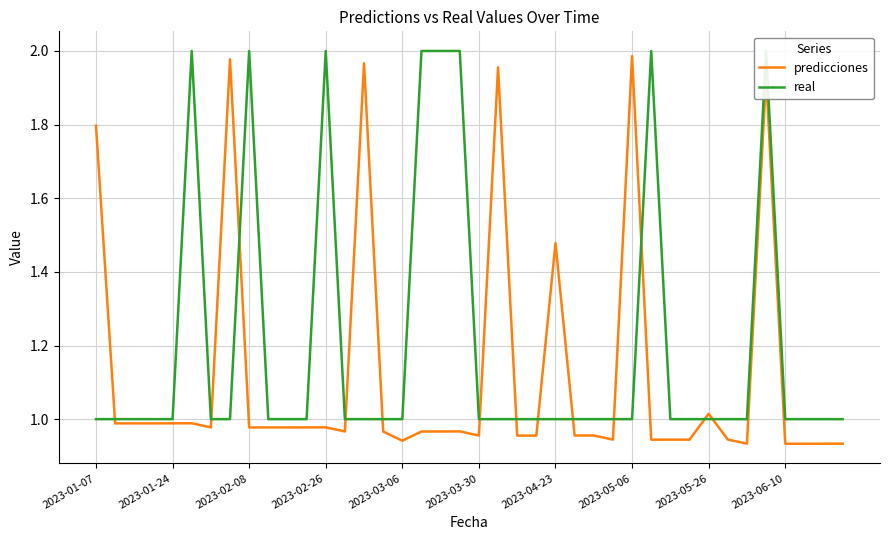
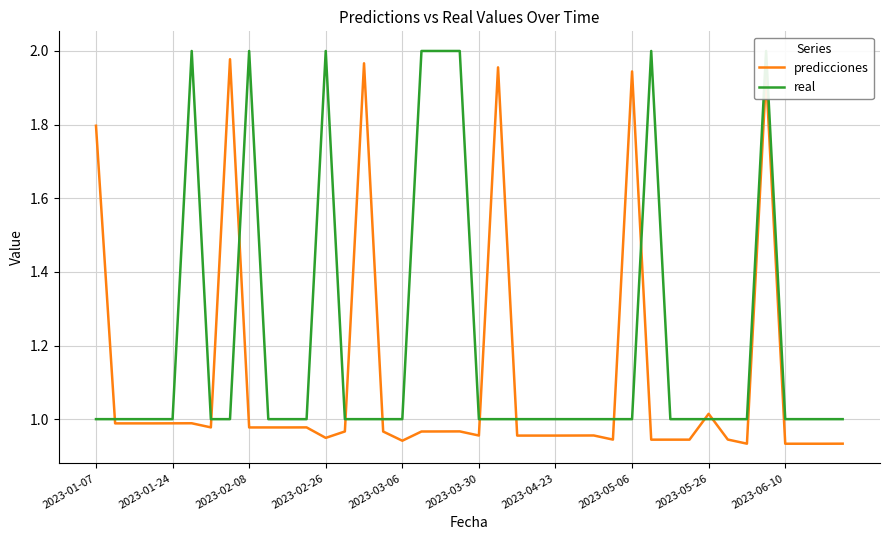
predicciones, 2023-02-26: 0.98 -> 0.95
predicciones, 2023-04-23: 1.48 -> 0.96
predicciones, 2023-05-06: 1.99 -> 1.94
